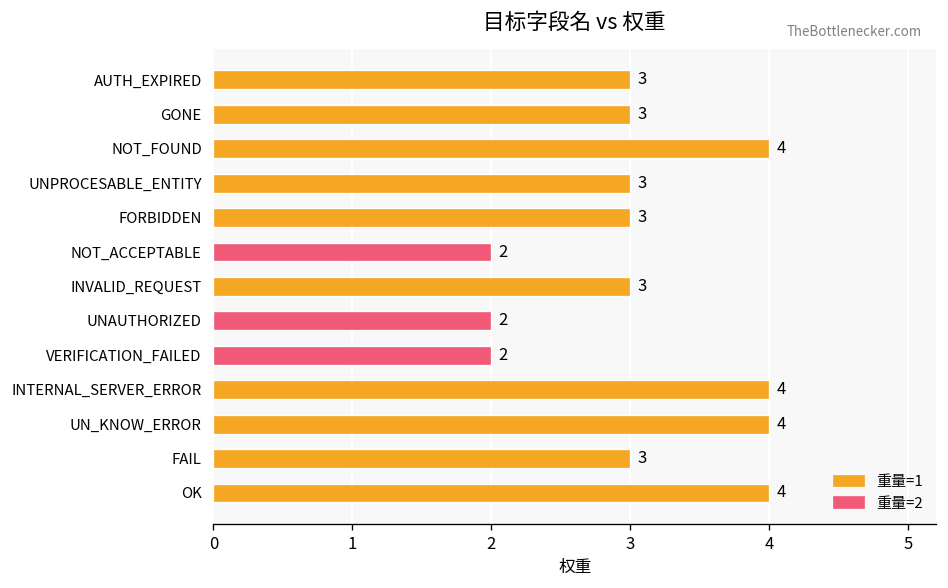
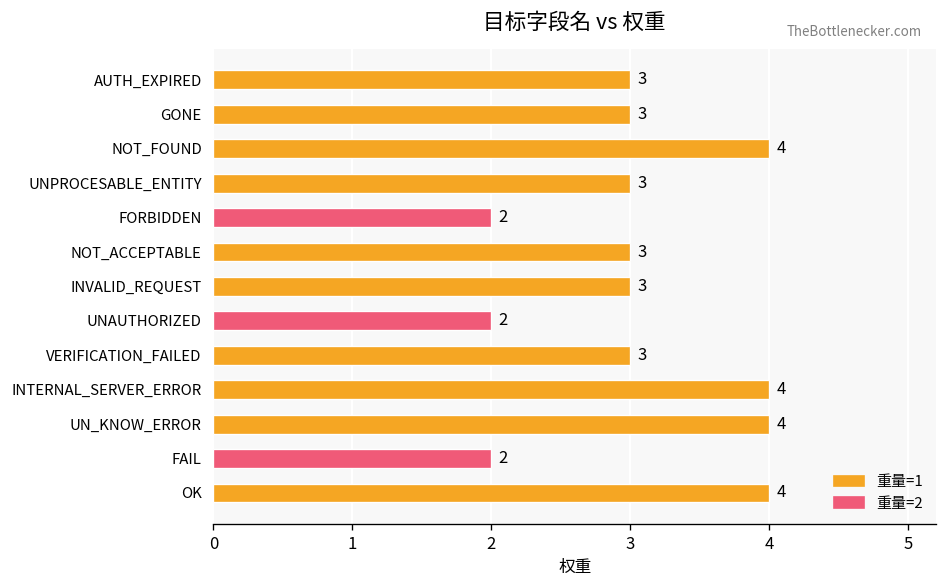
FORBIDDEN: 3 -> 2
NOT_ACCEPTABLE: 2 -> 3
VERIFICATION_FAILED: 2 -> 3
FAIL: 3 -> 2
